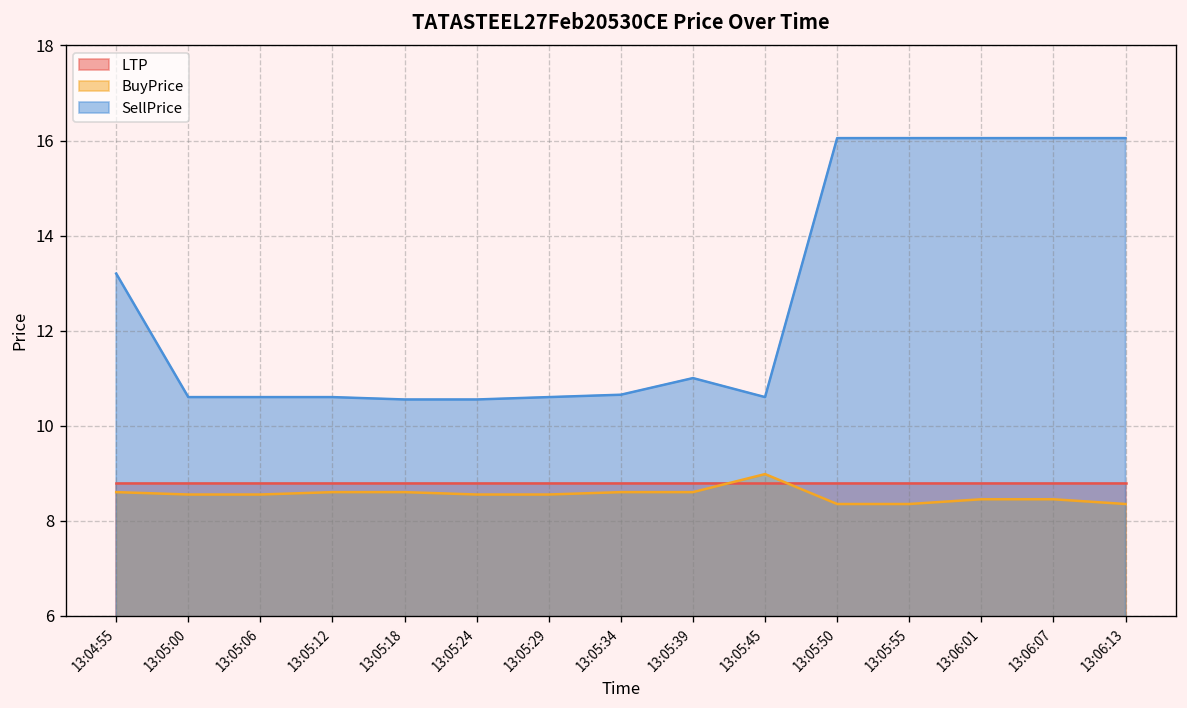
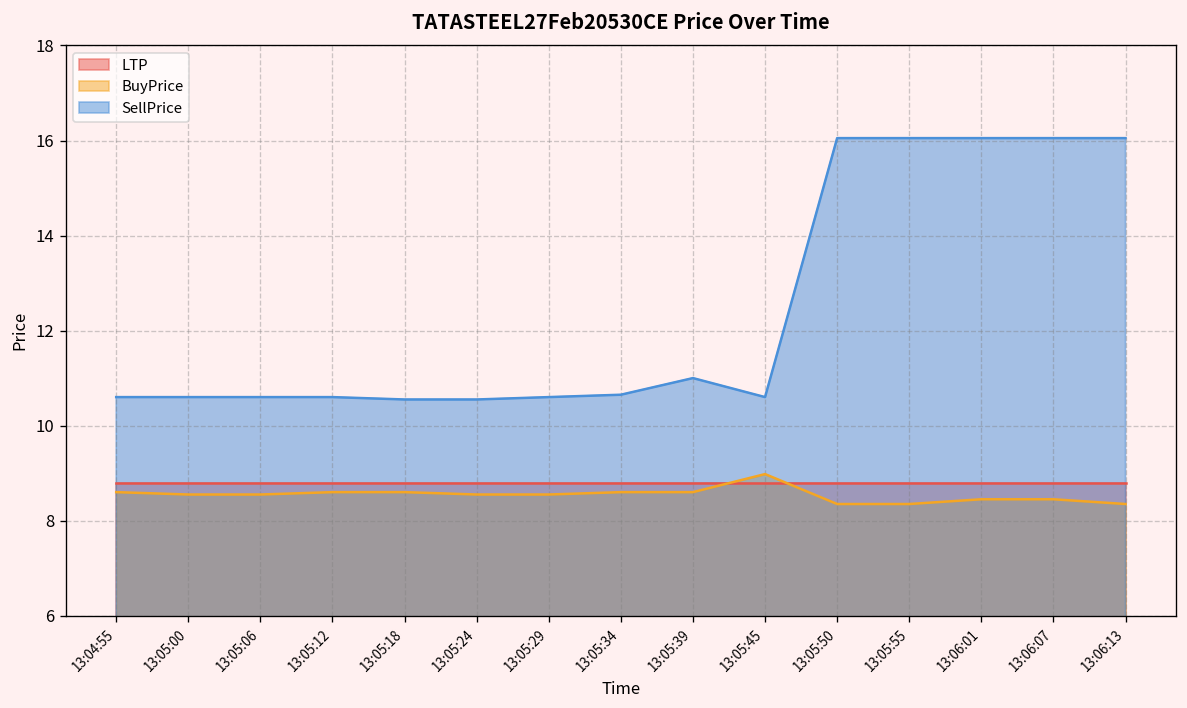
SellPrice, 13:04:55: 13.2 -> 10.6
